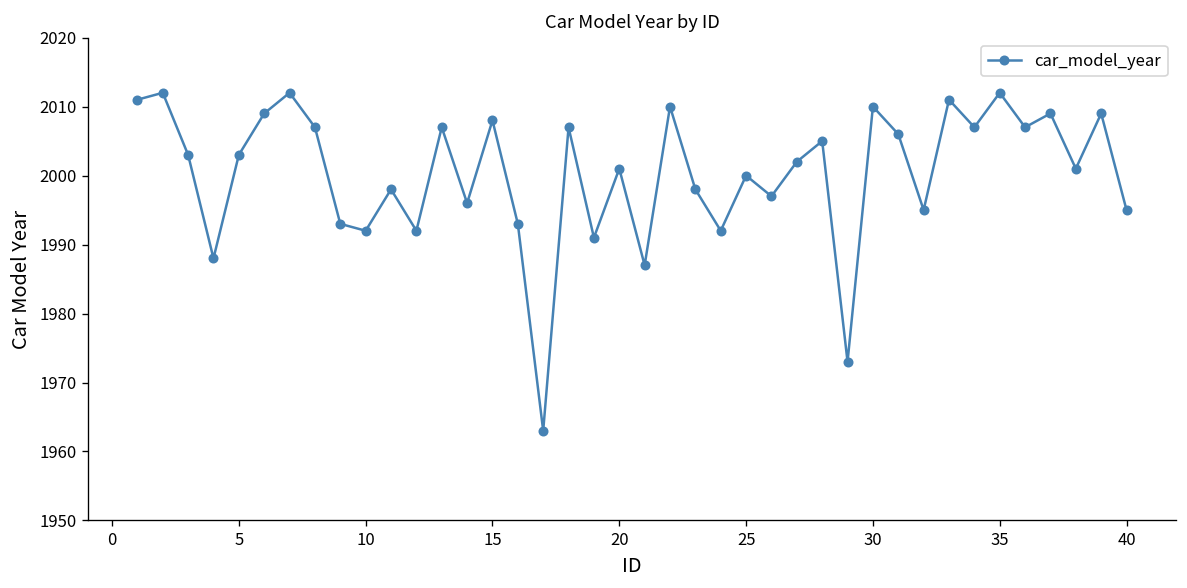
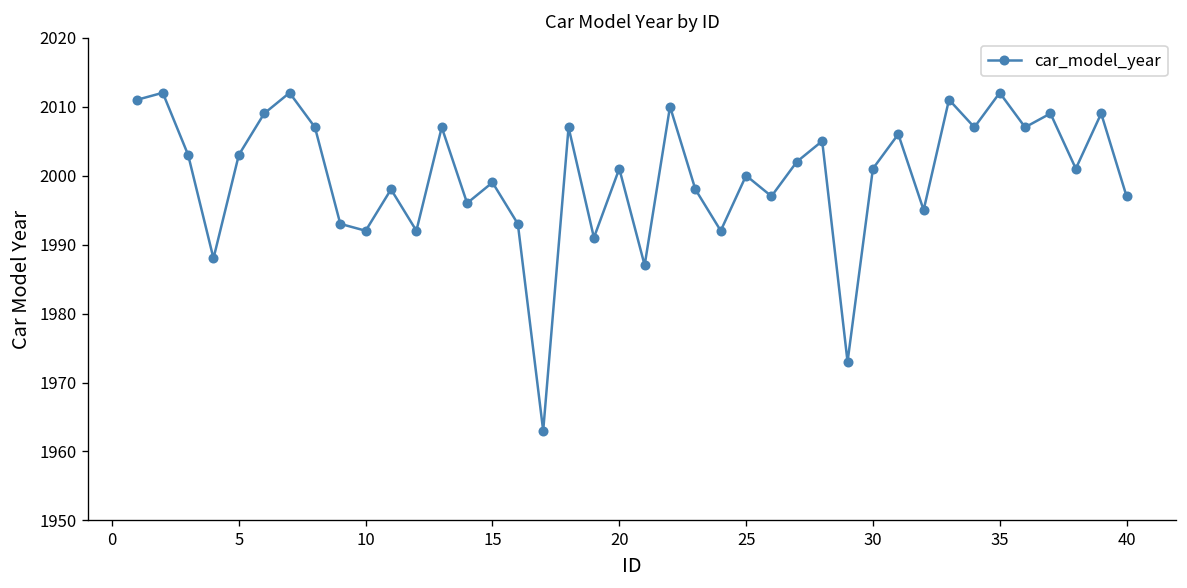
15: 2008 -> 1999
30: 2010 -> 2001
40: 1995 -> 1997
